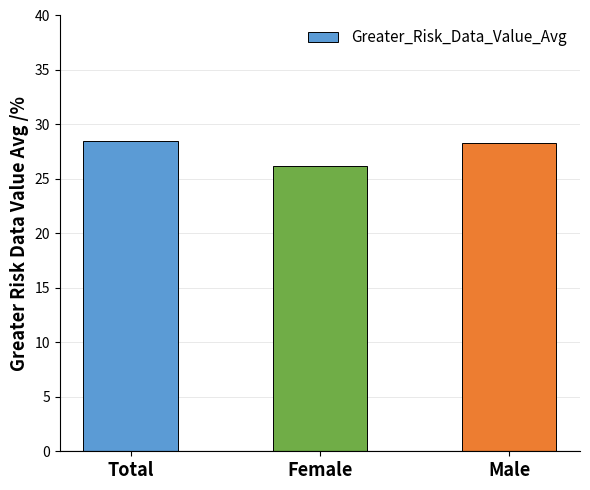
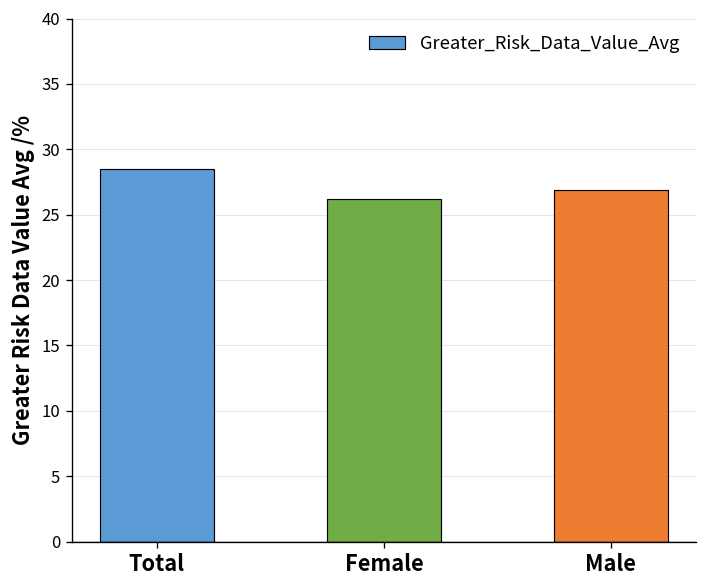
Male: 28.3 -> 26.9
